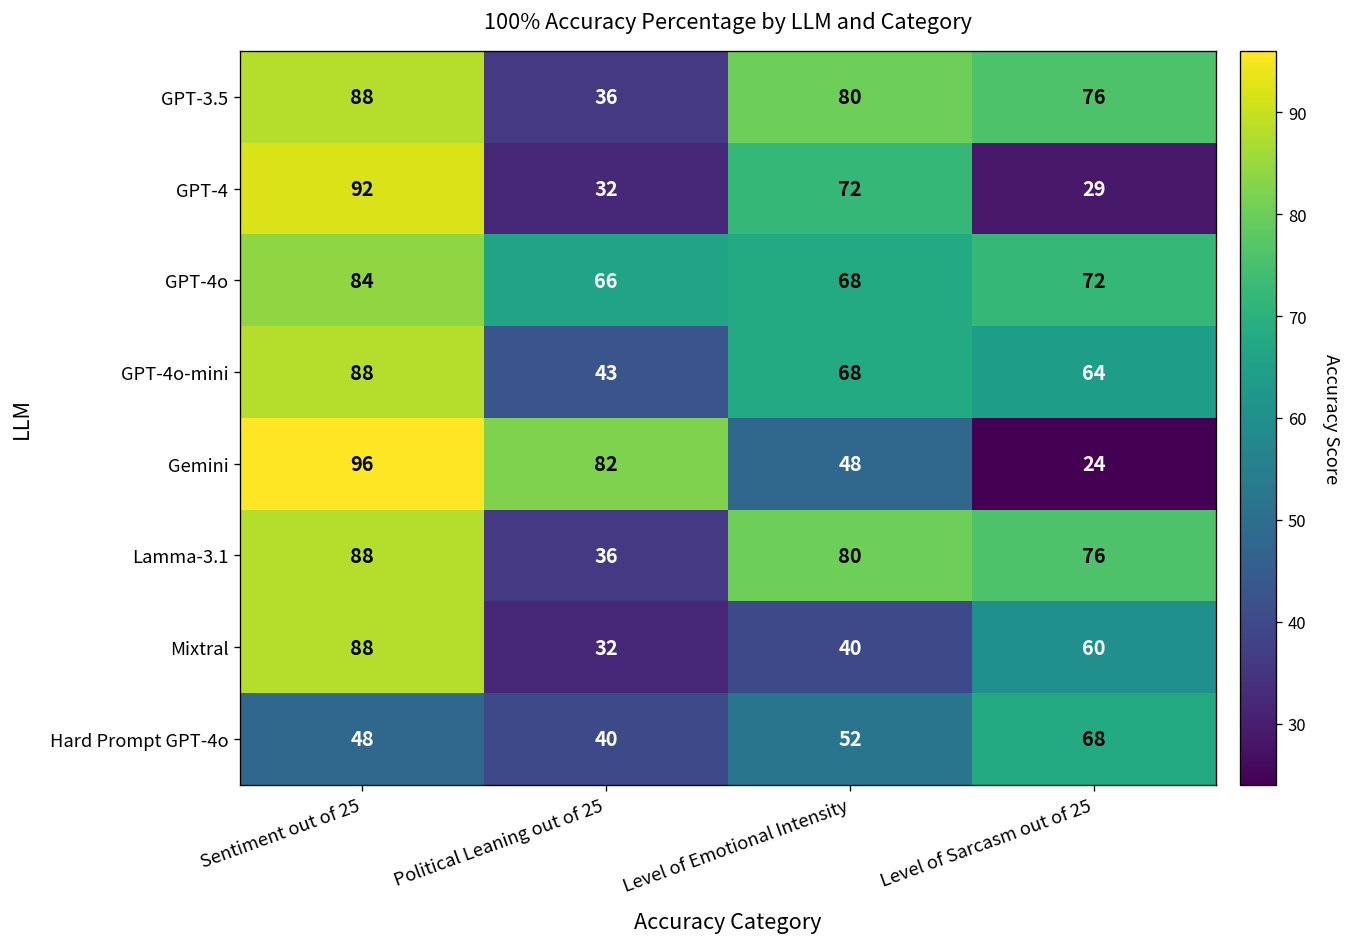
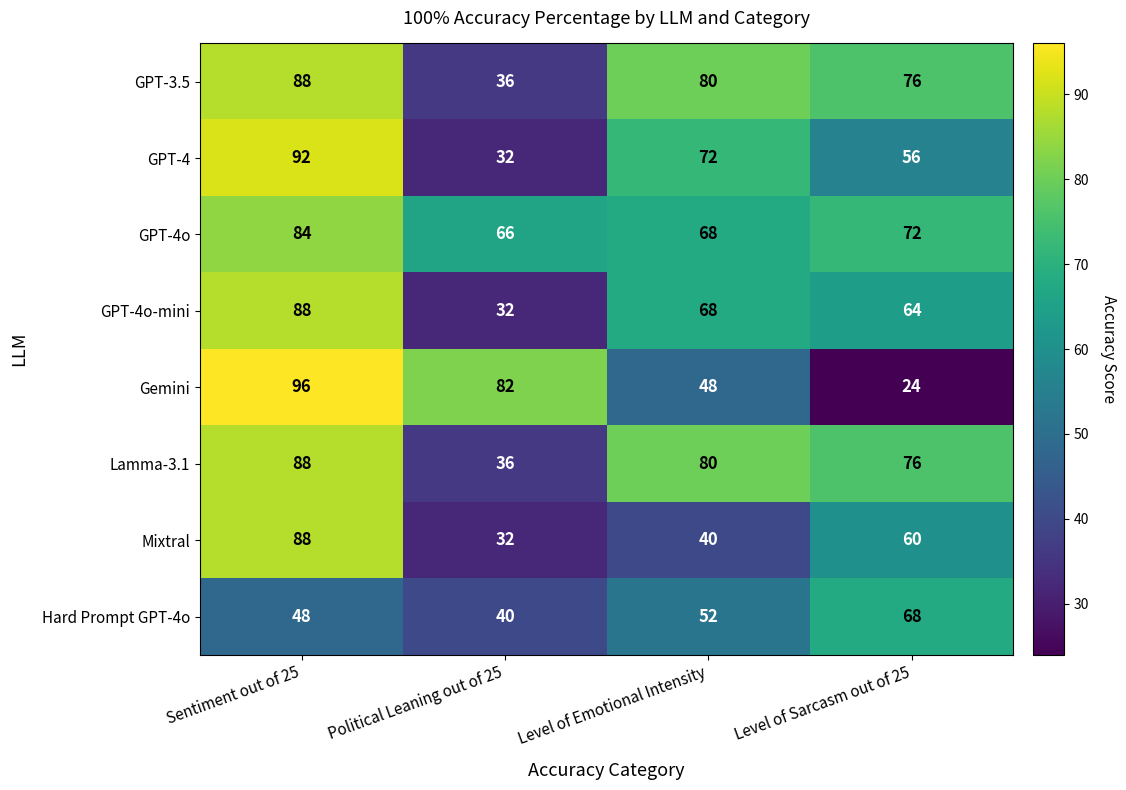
GPT-4, Level of Sarcasm out of 25: 29 -> 56
GPT-4o-mini, Political Leaning out of 25: 43 -> 32
